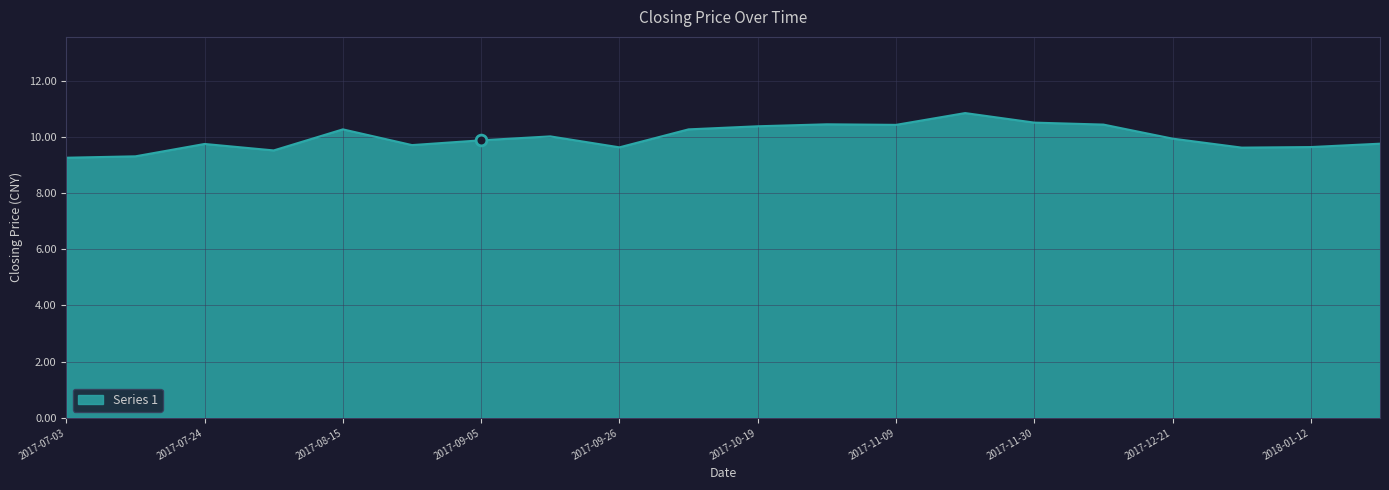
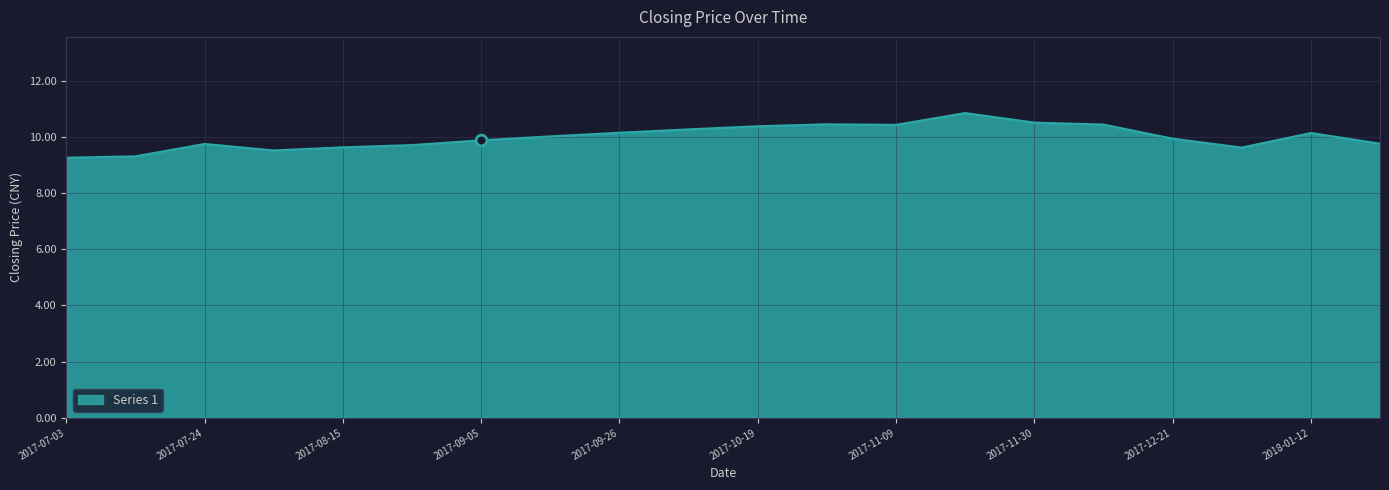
Series 1, 2017-08-15: 10.3 -> 9.6
Series 1, 2017-09-26: 9.6 -> 10.2
Series 1, 2018-01-12: 9.6 -> 10.1
